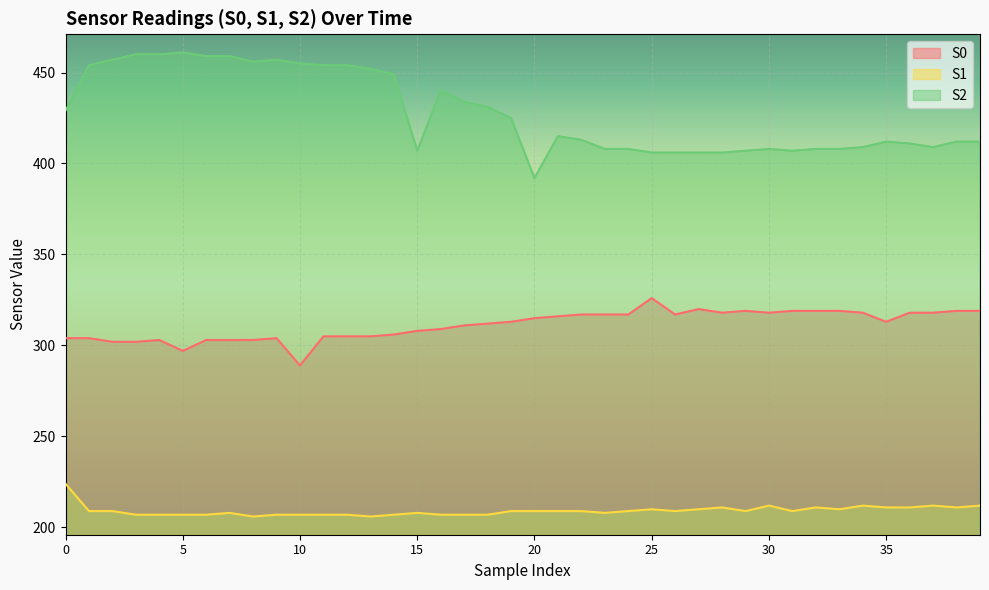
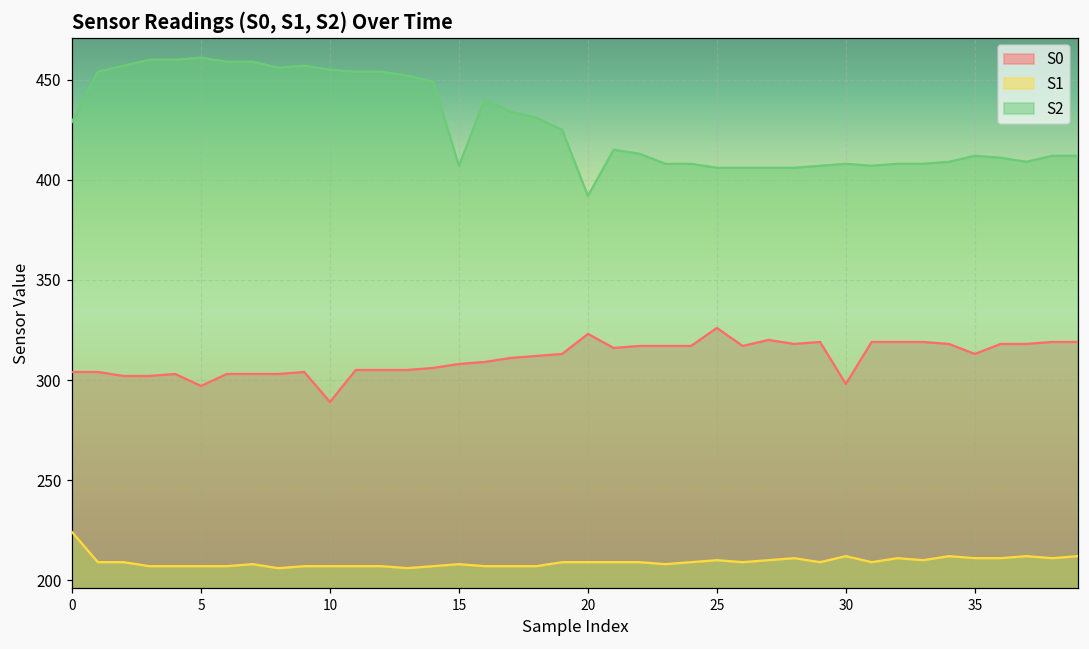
S0, 20: 315 -> 323
S0, 30: 318 -> 298
